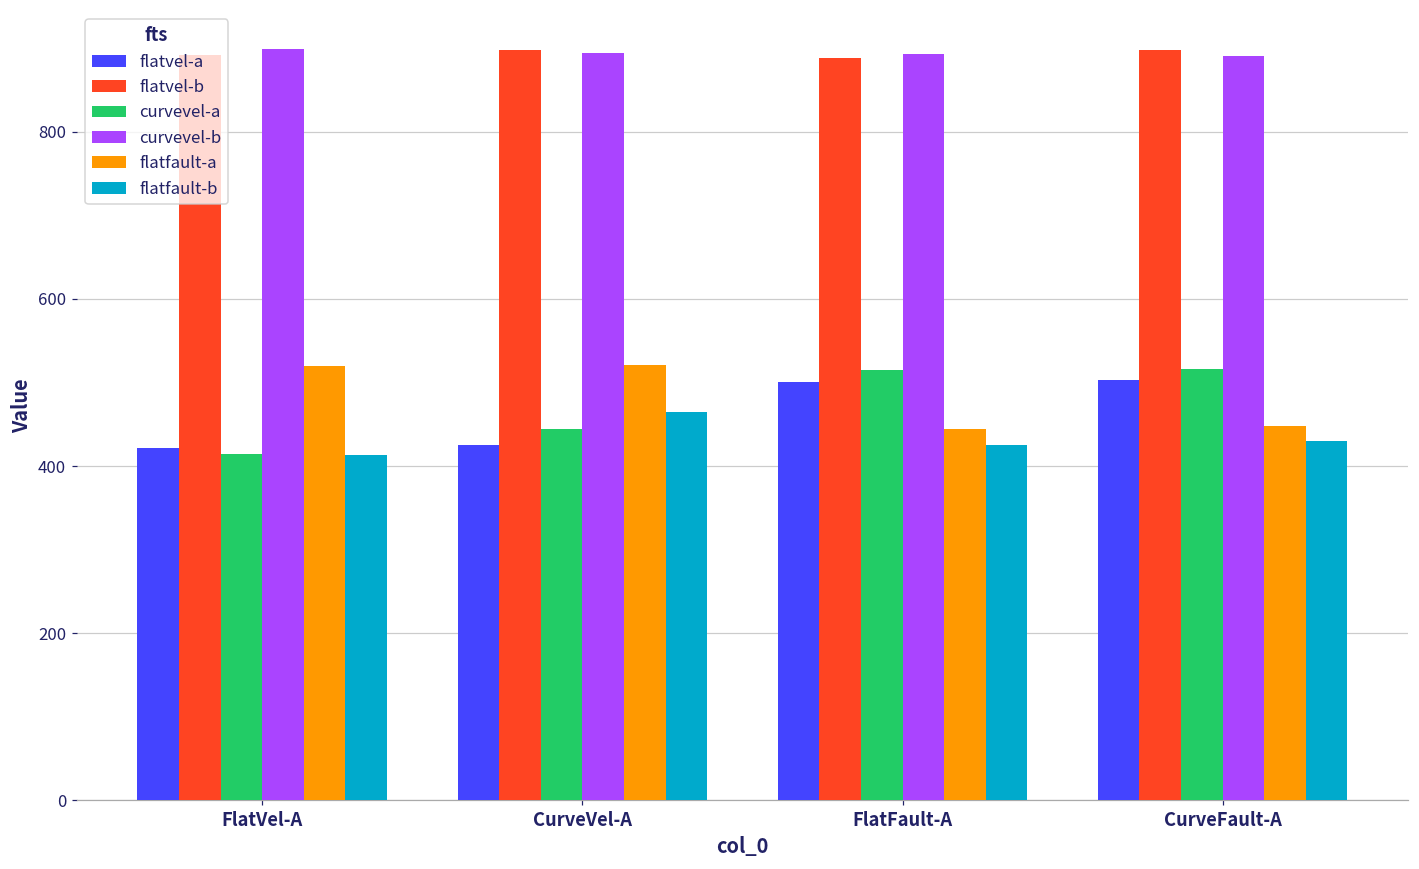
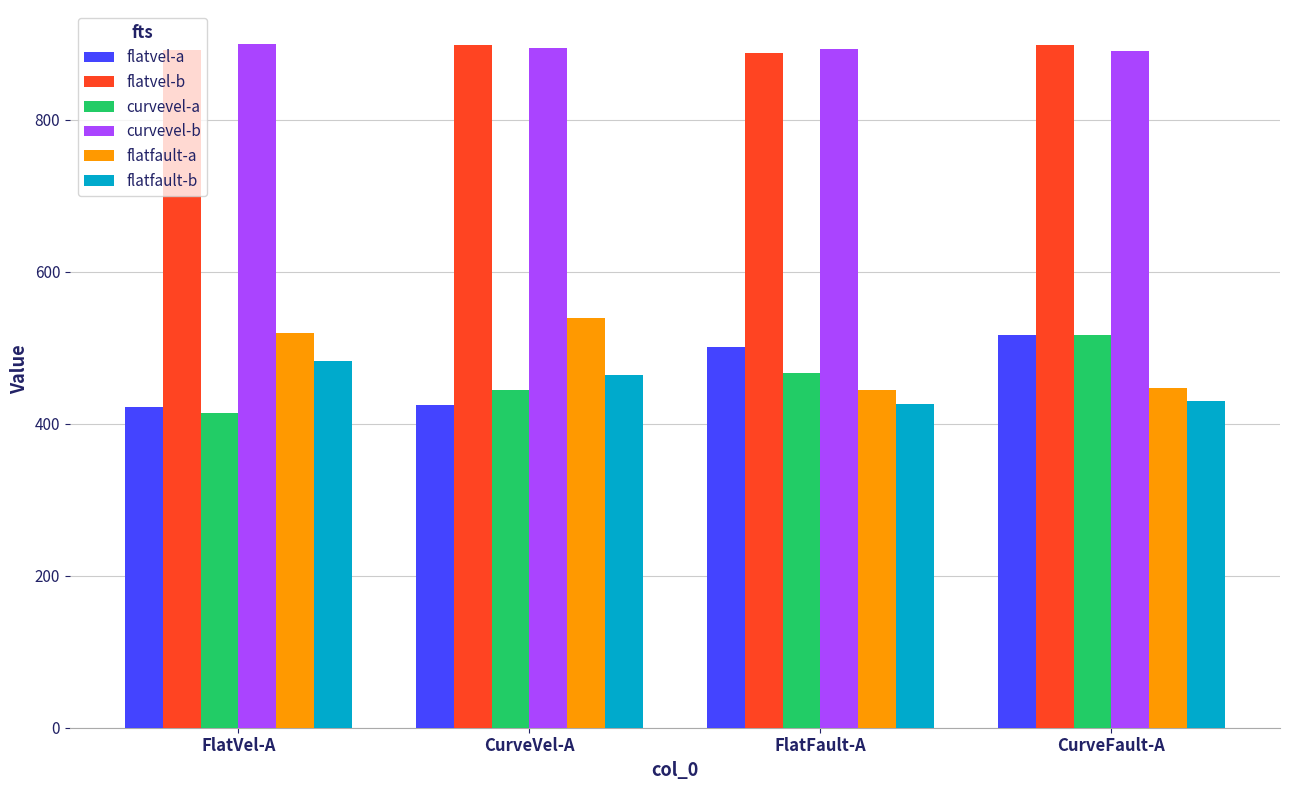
flatfault-b, FlatVel-A: 410 -> 480
flatfault-a, CurveVel-A: 520 -> 540
curvevel-a, FlatFault-A: 510 -> 470
flatvel-a, CurveFault-A: 500 -> 520
